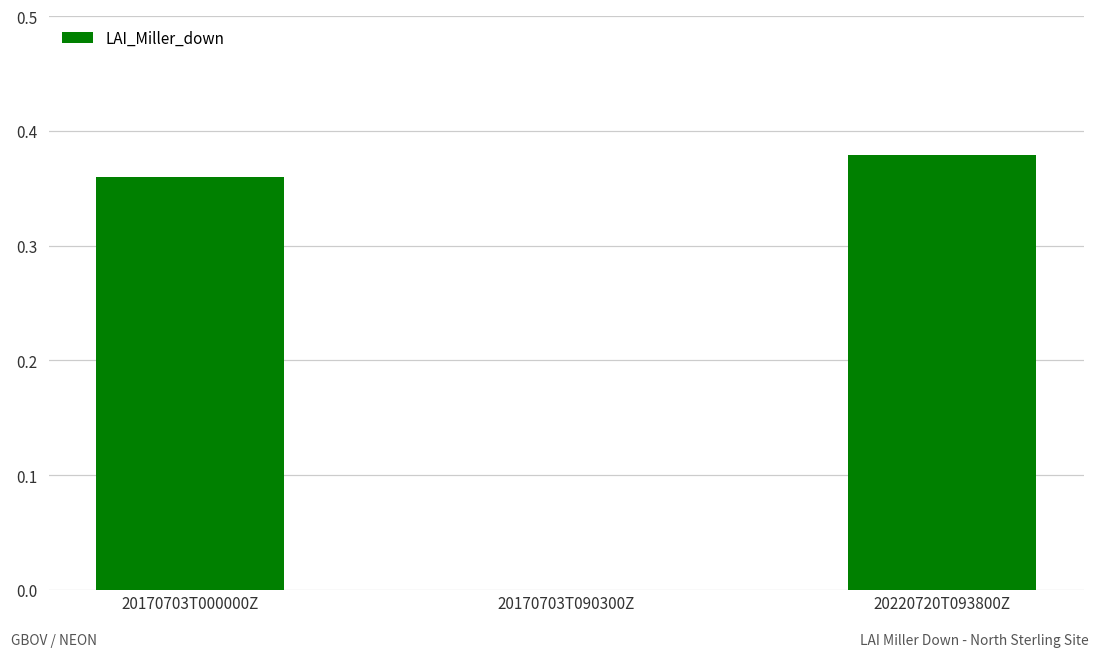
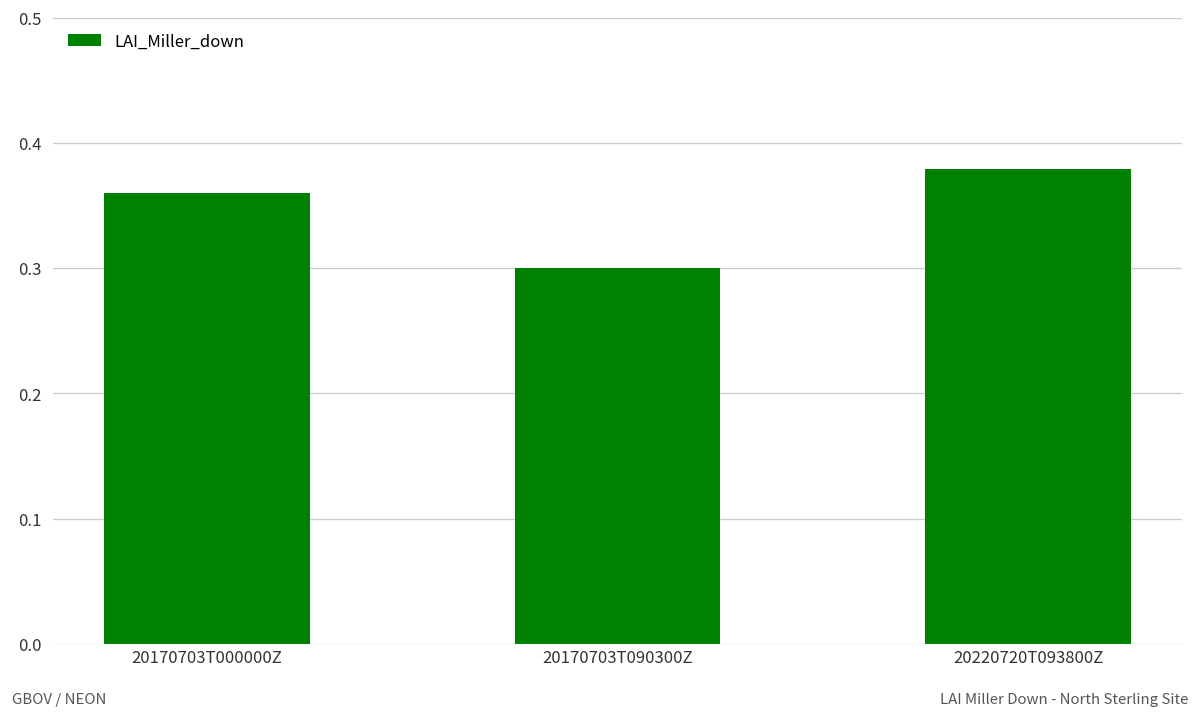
20170703T090300Z: 0.0 -> 0.3
